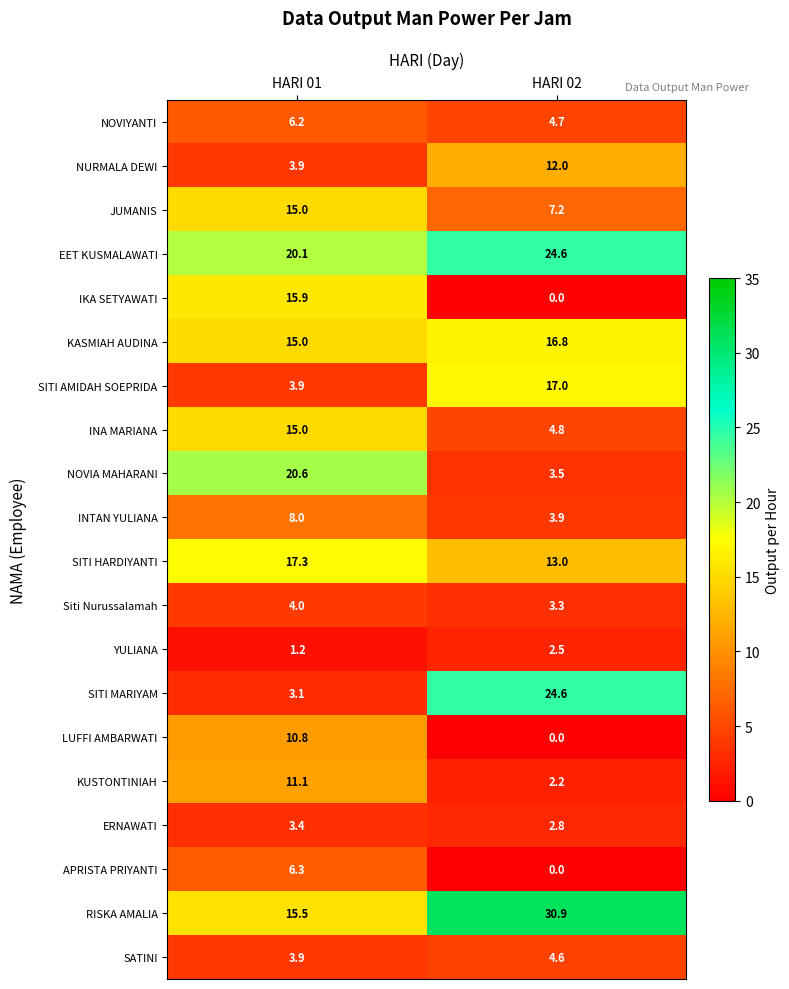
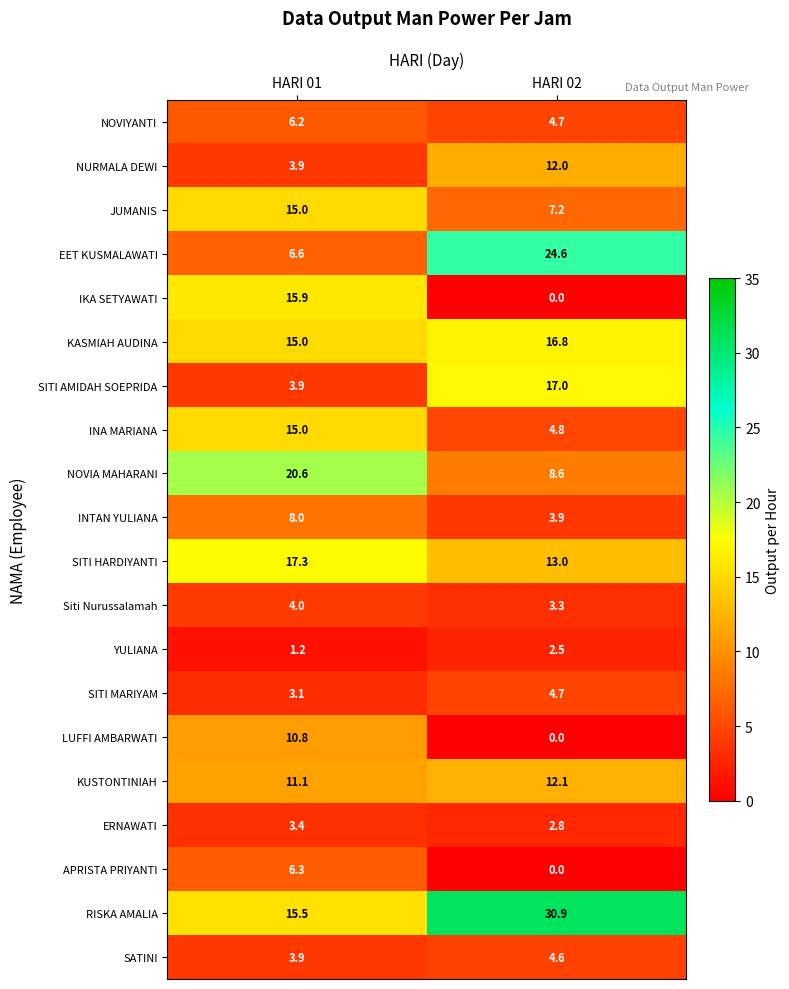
EET KUSMALAWATI, HARI 01: 20.1 -> 6.6
NOVIA MAHARANI, HARI 02: 3.5 -> 8.6
SITI MARIYAM, HARI 02: 24.6 -> 4.7
KUSTONTINIAH, HARI 02: 2.2 -> 12.1
